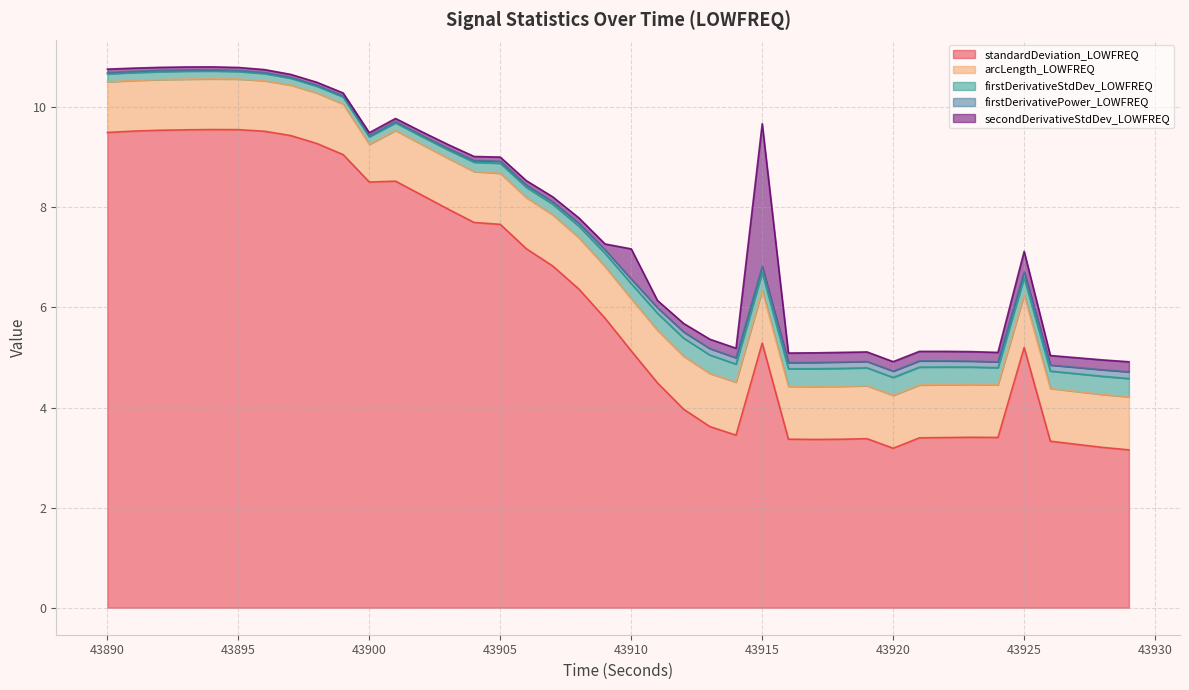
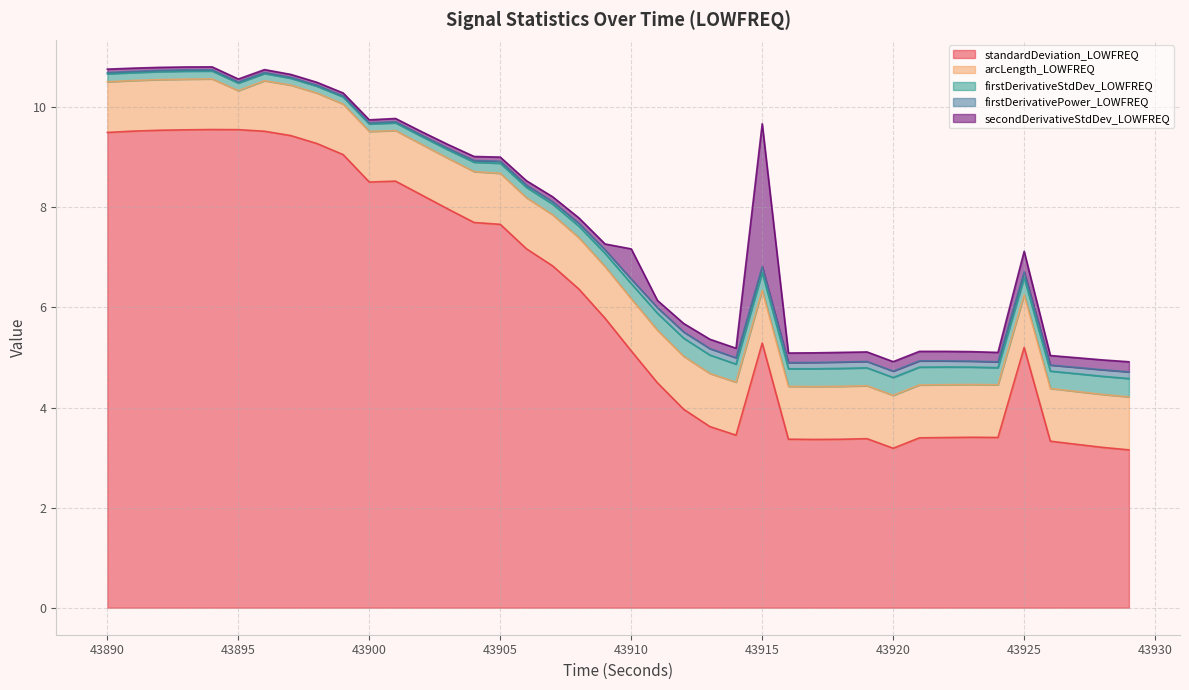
arcLength_LOWFREQ, 43895: 1.0 -> 0.8
arcLength_LOWFREQ, 43900: 0.8 -> 1.0
